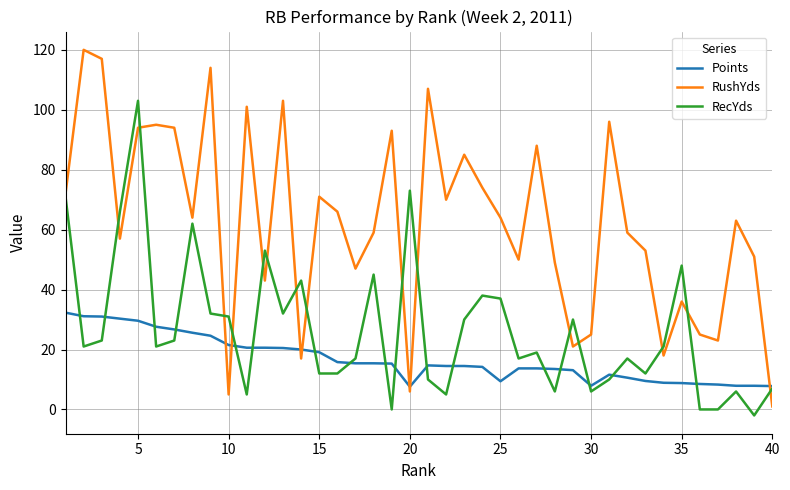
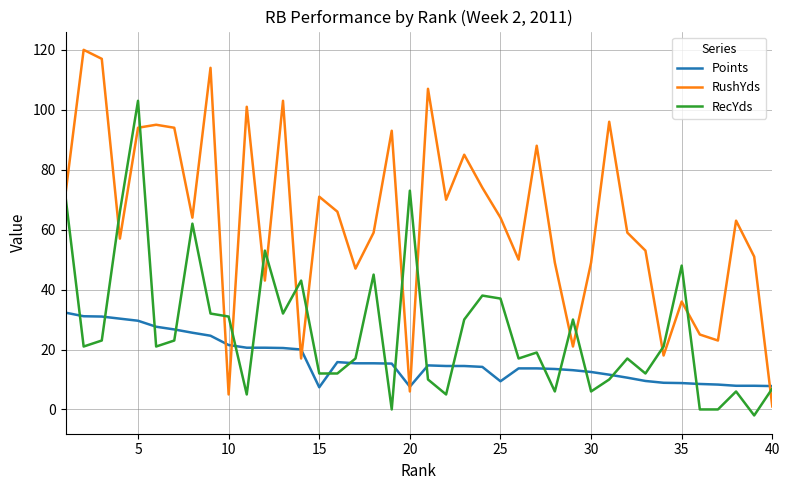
Points, 15: 19 -> 7
Points, 30: 8 -> 13
RushYds, 30: 25 -> 49
